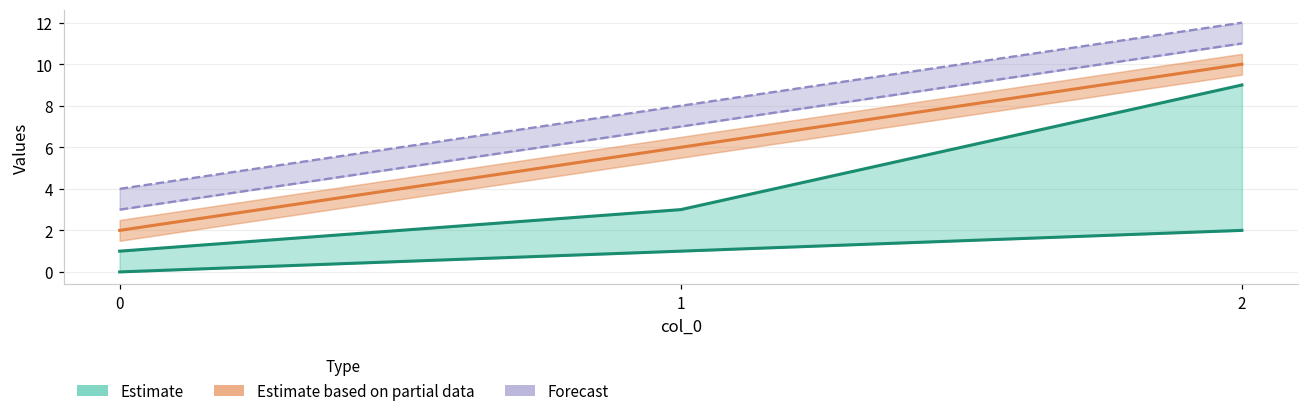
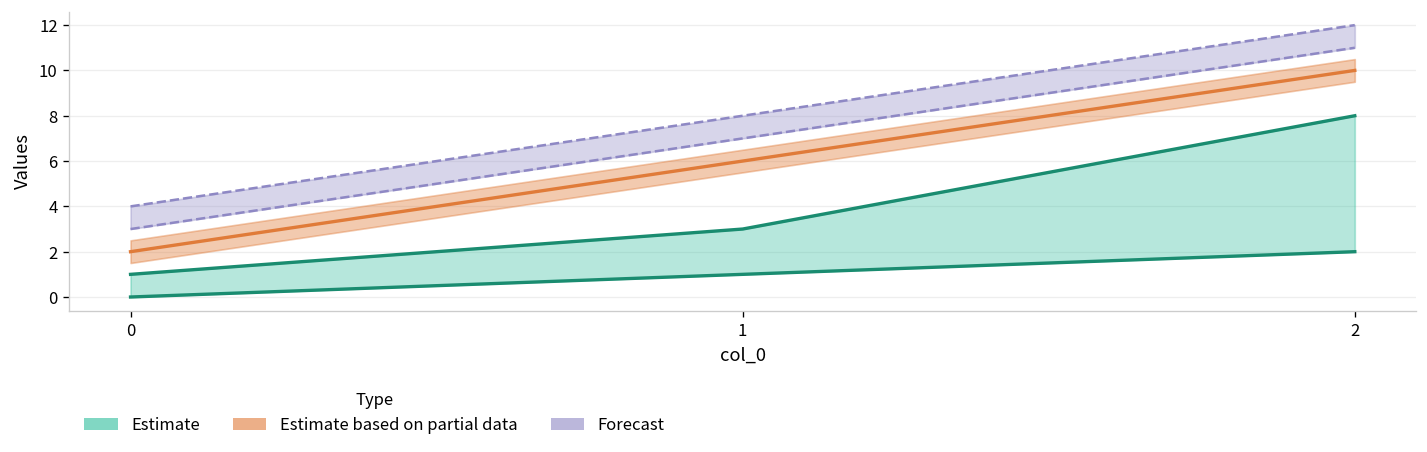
Estimate, 2: 9 -> 8
